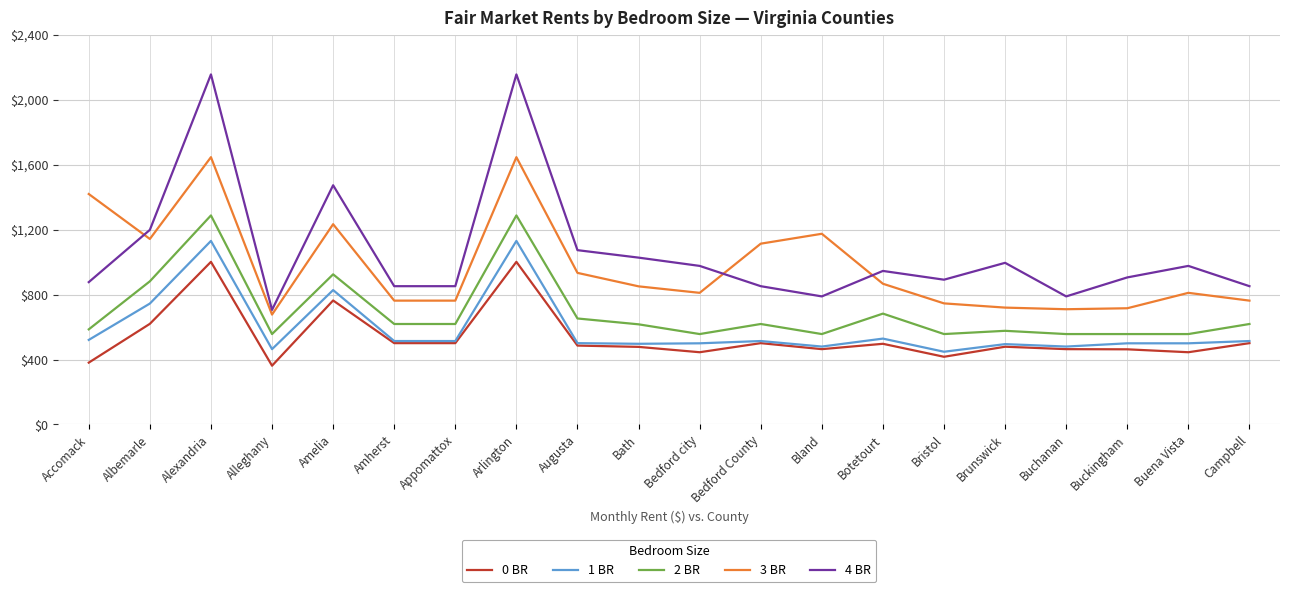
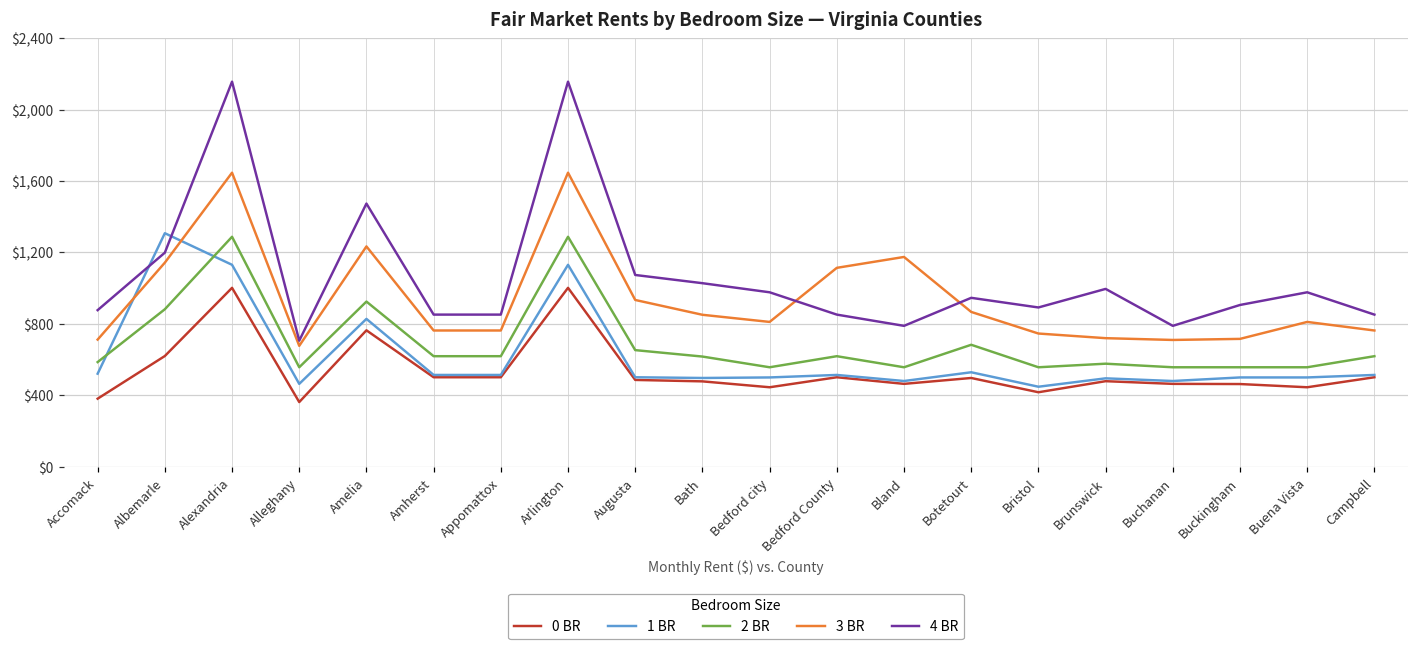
3 BR, Accomack: $1,420 -> $710
1 BR, Albemarle: $750 -> $1,310
